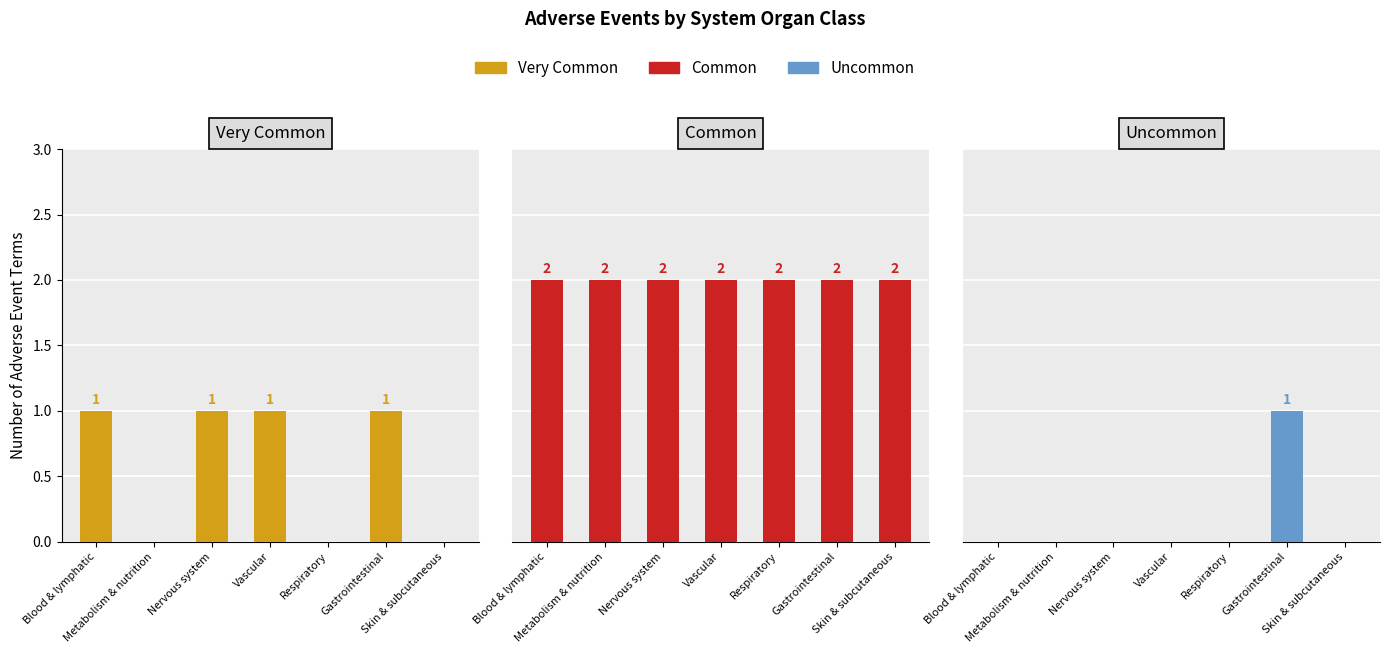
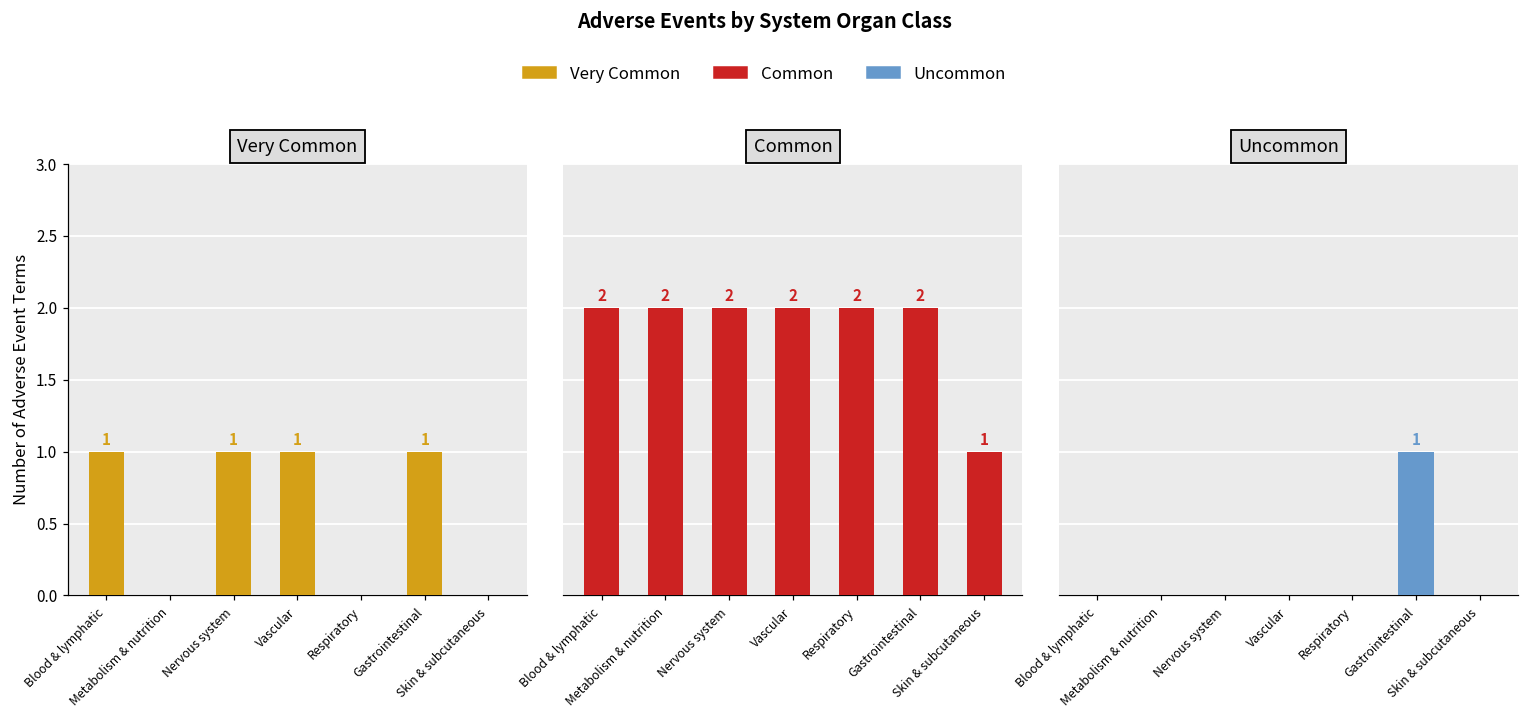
Common, Skin & subcutaneous: 2 -> 1
